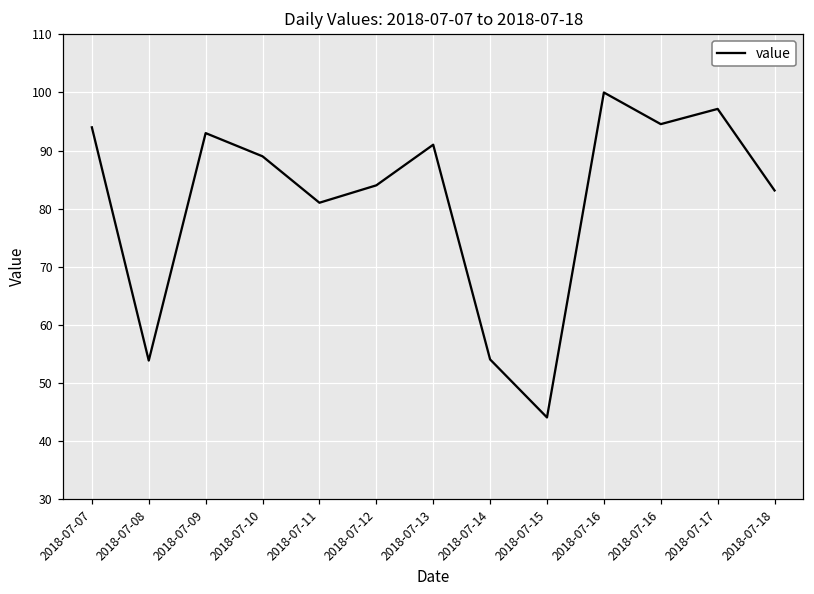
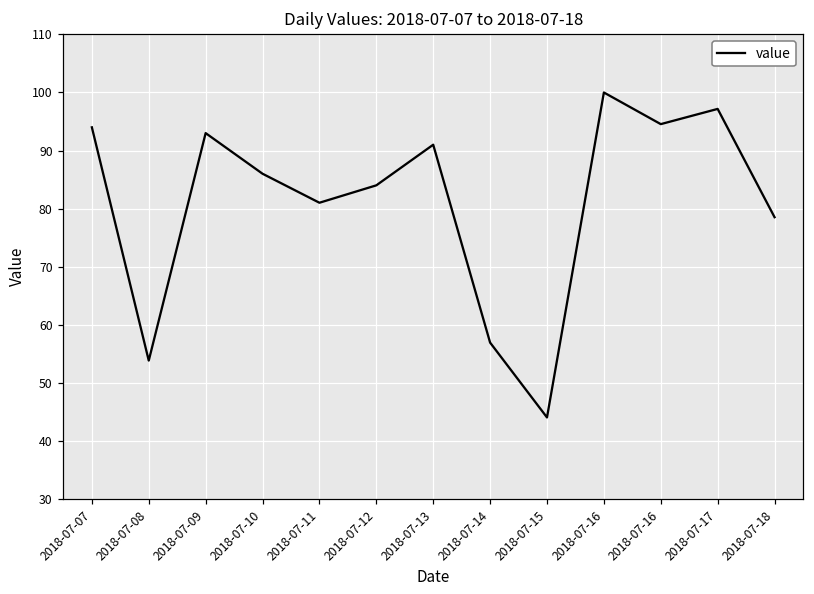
2018-07-10: 89 -> 86
2018-07-14: 54 -> 57
2018-07-18: 83 -> 79
